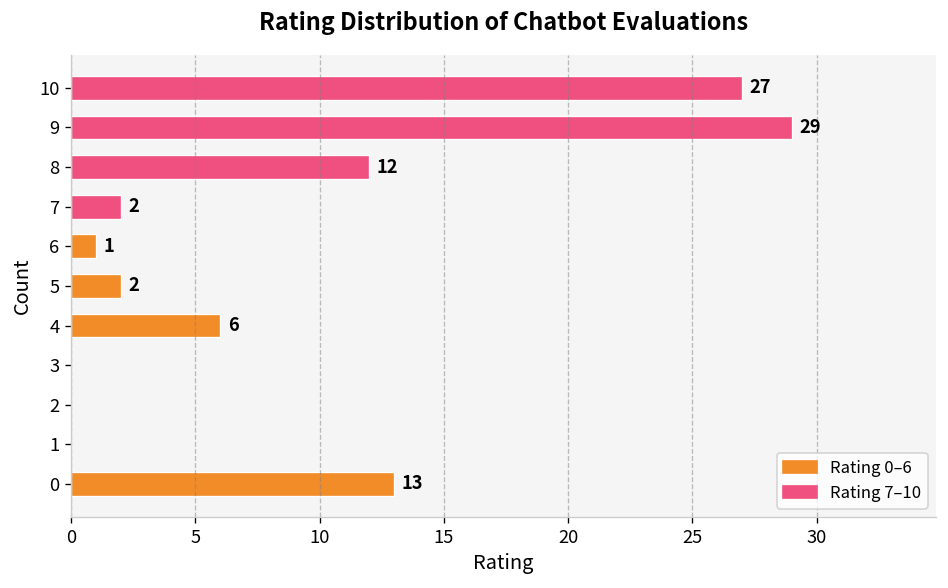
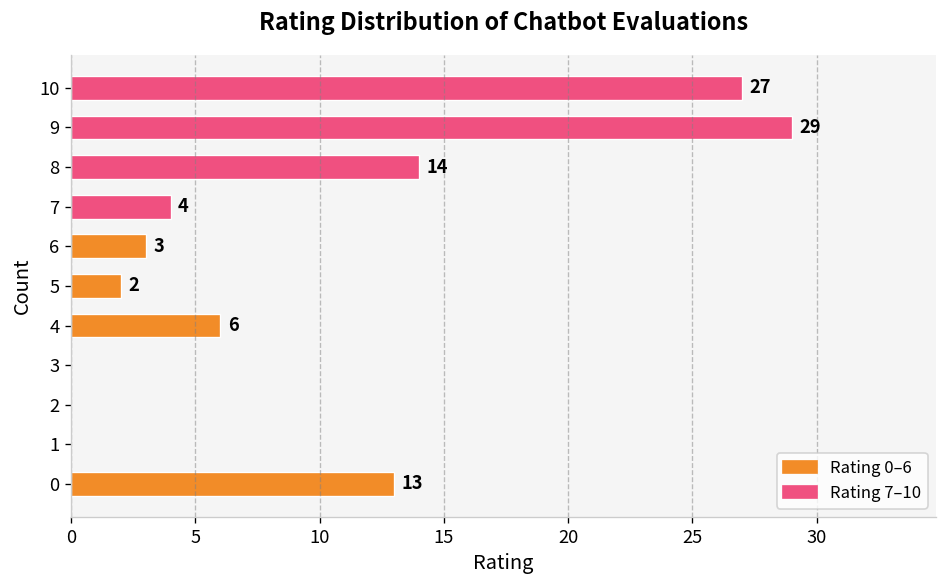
8: 12 -> 14
7: 2 -> 4
6: 1 -> 3
